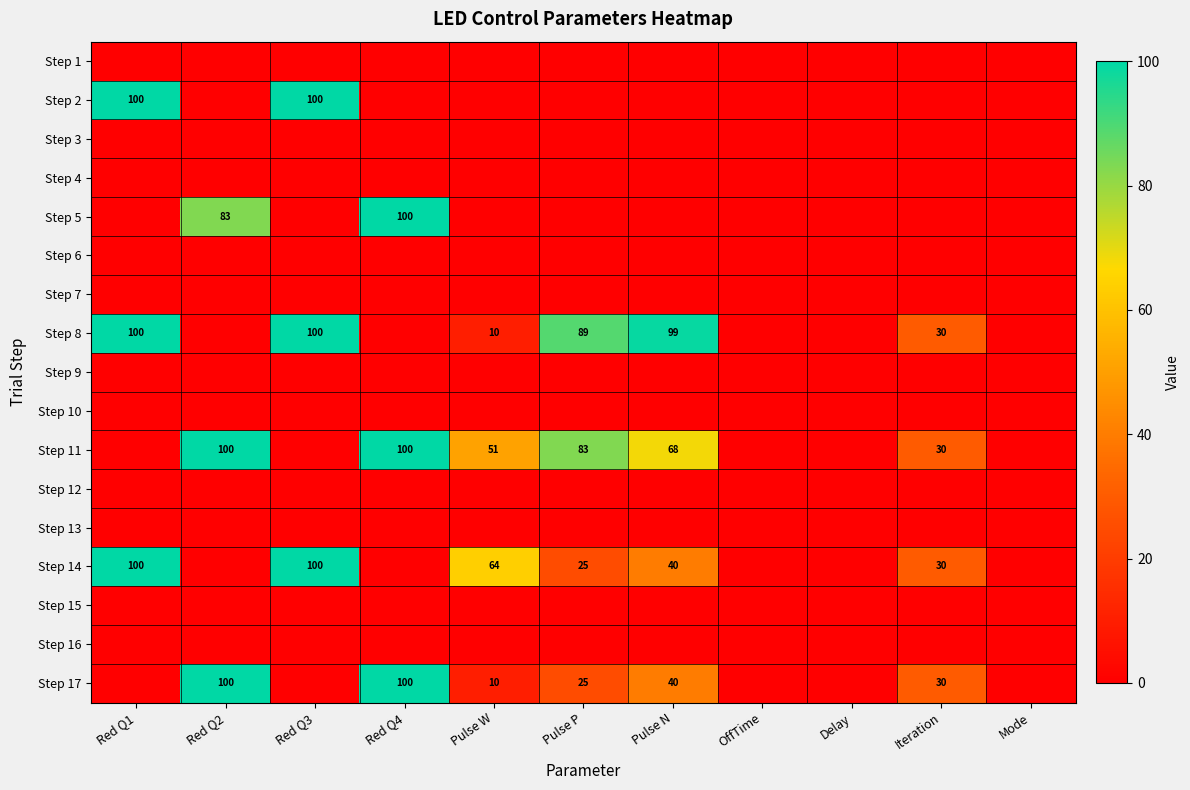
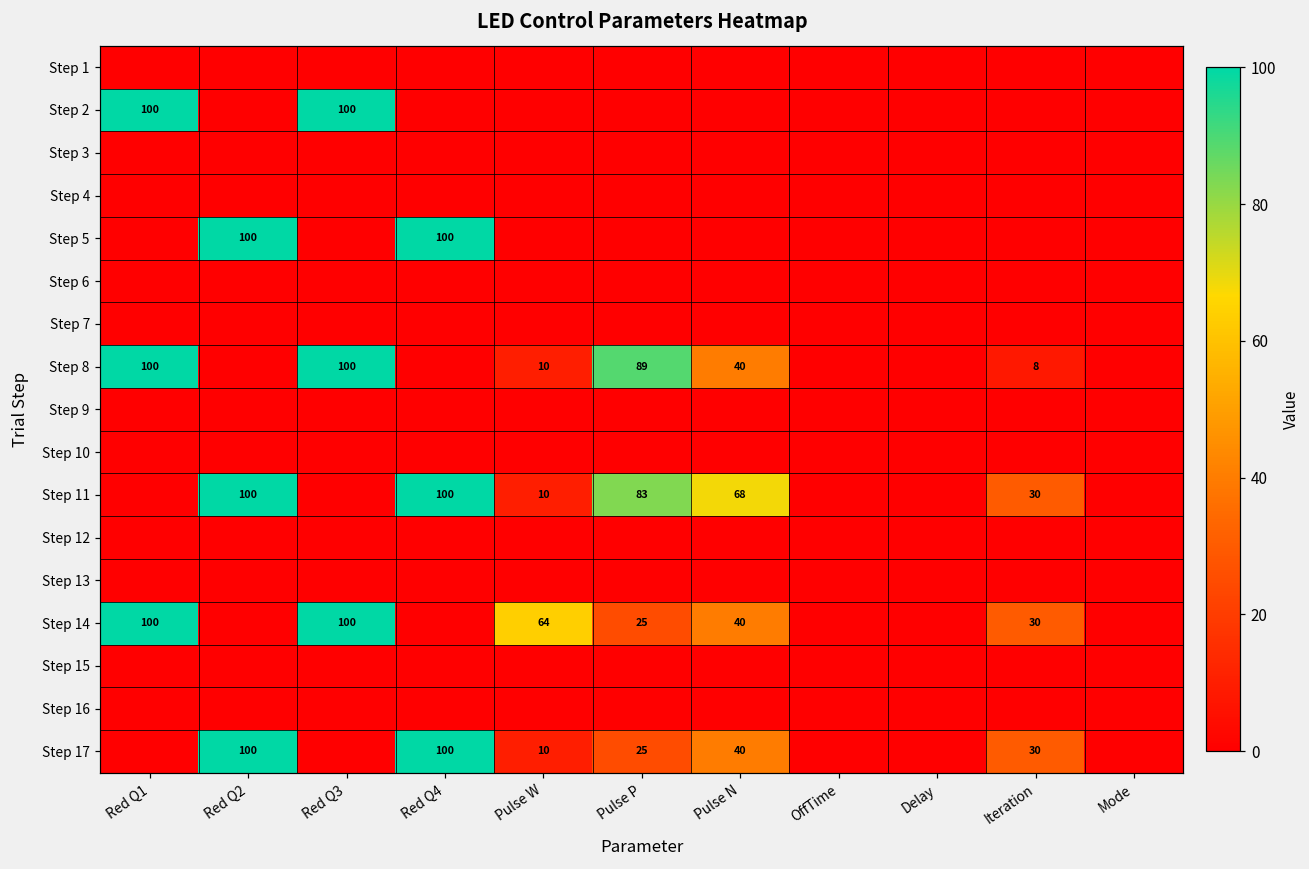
Step 5, Red Q2: 83 -> 100
Step 8, Pulse N: 99 -> 40
Step 8, Iteration: 30 -> 8
Step 11, Pulse W: 51 -> 10
